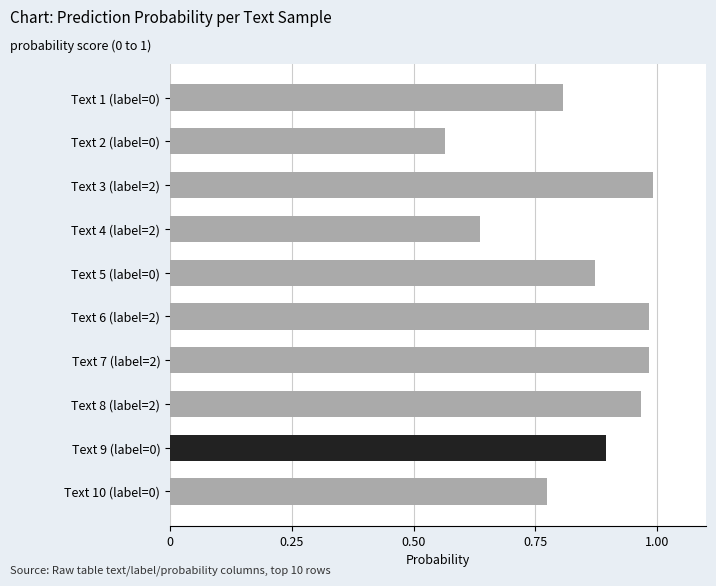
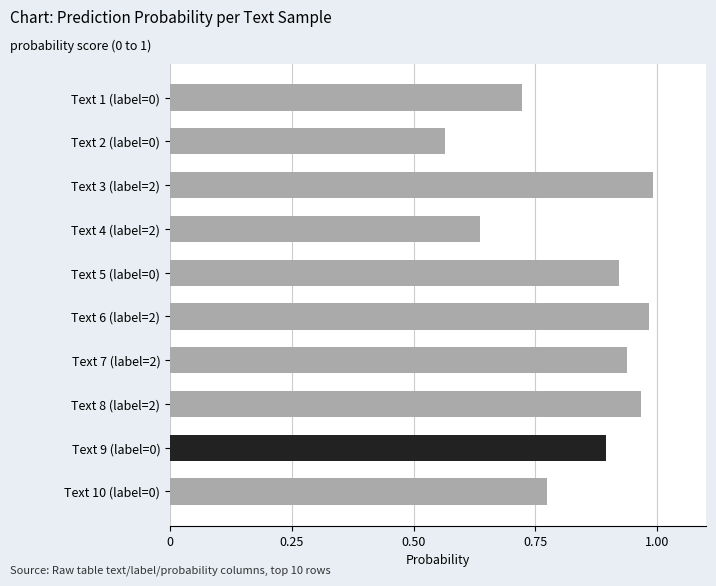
Text 1 (label=0): 0.81 -> 0.72
Text 5 (label=0): 0.87 -> 0.92
Text 7 (label=2): 0.98 -> 0.94
